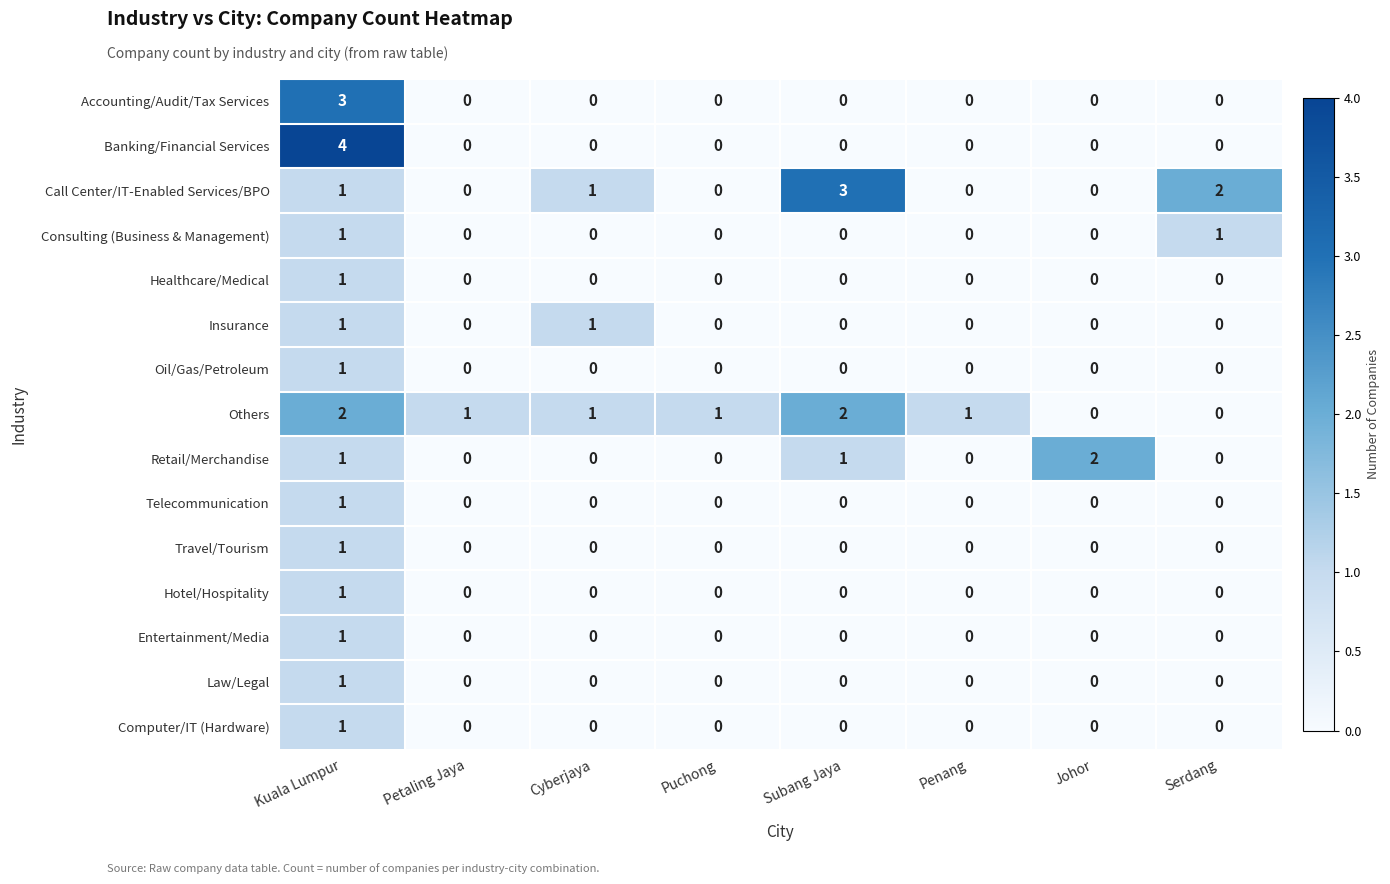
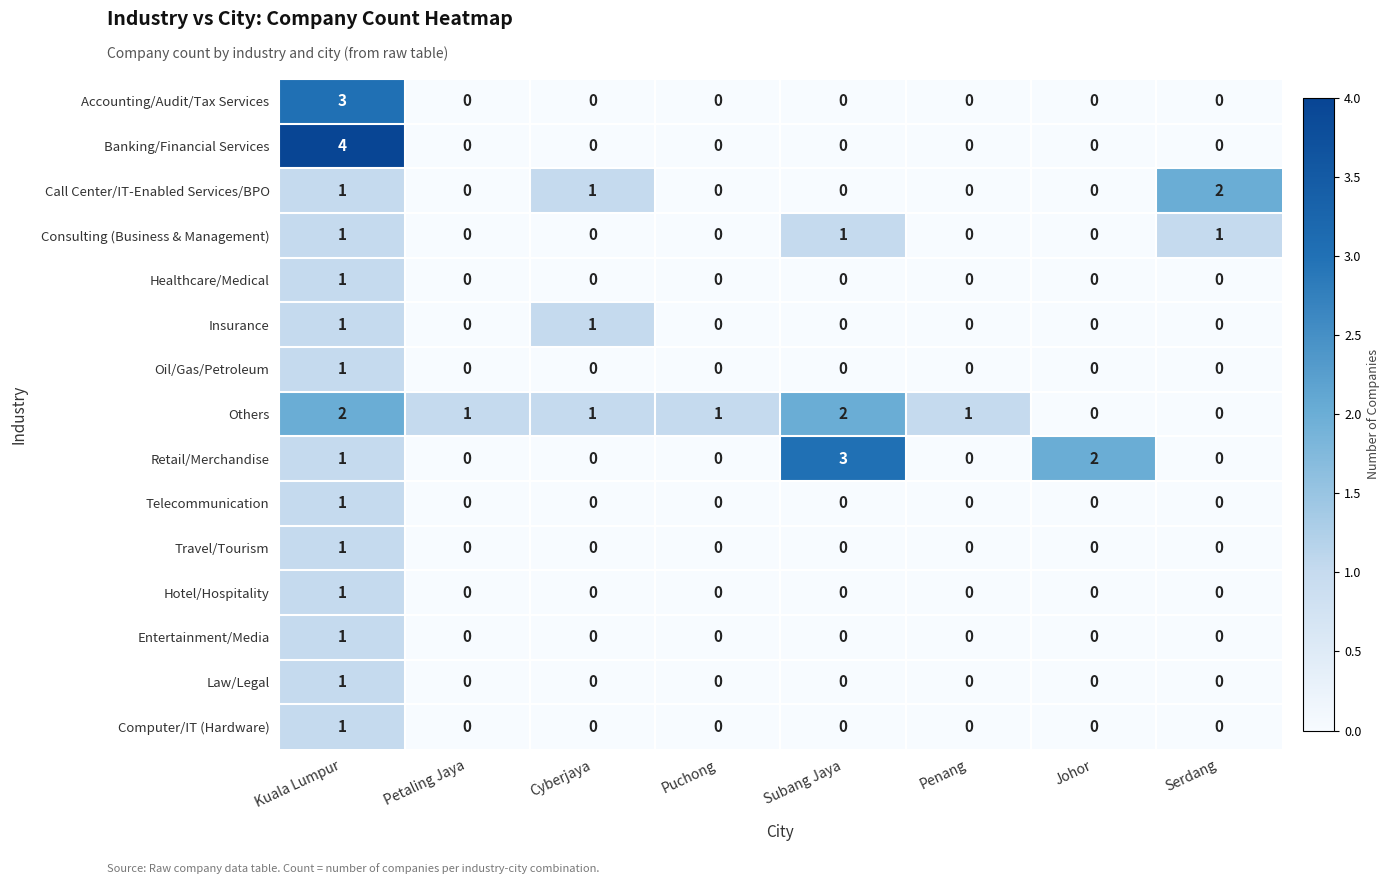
Call Center/IT-Enabled Services/BPO, Subang Jaya: 3 -> 0
Consulting (Business & Management), Subang Jaya: 0 -> 1
Retail/Merchandise, Subang Jaya: 1 -> 3
